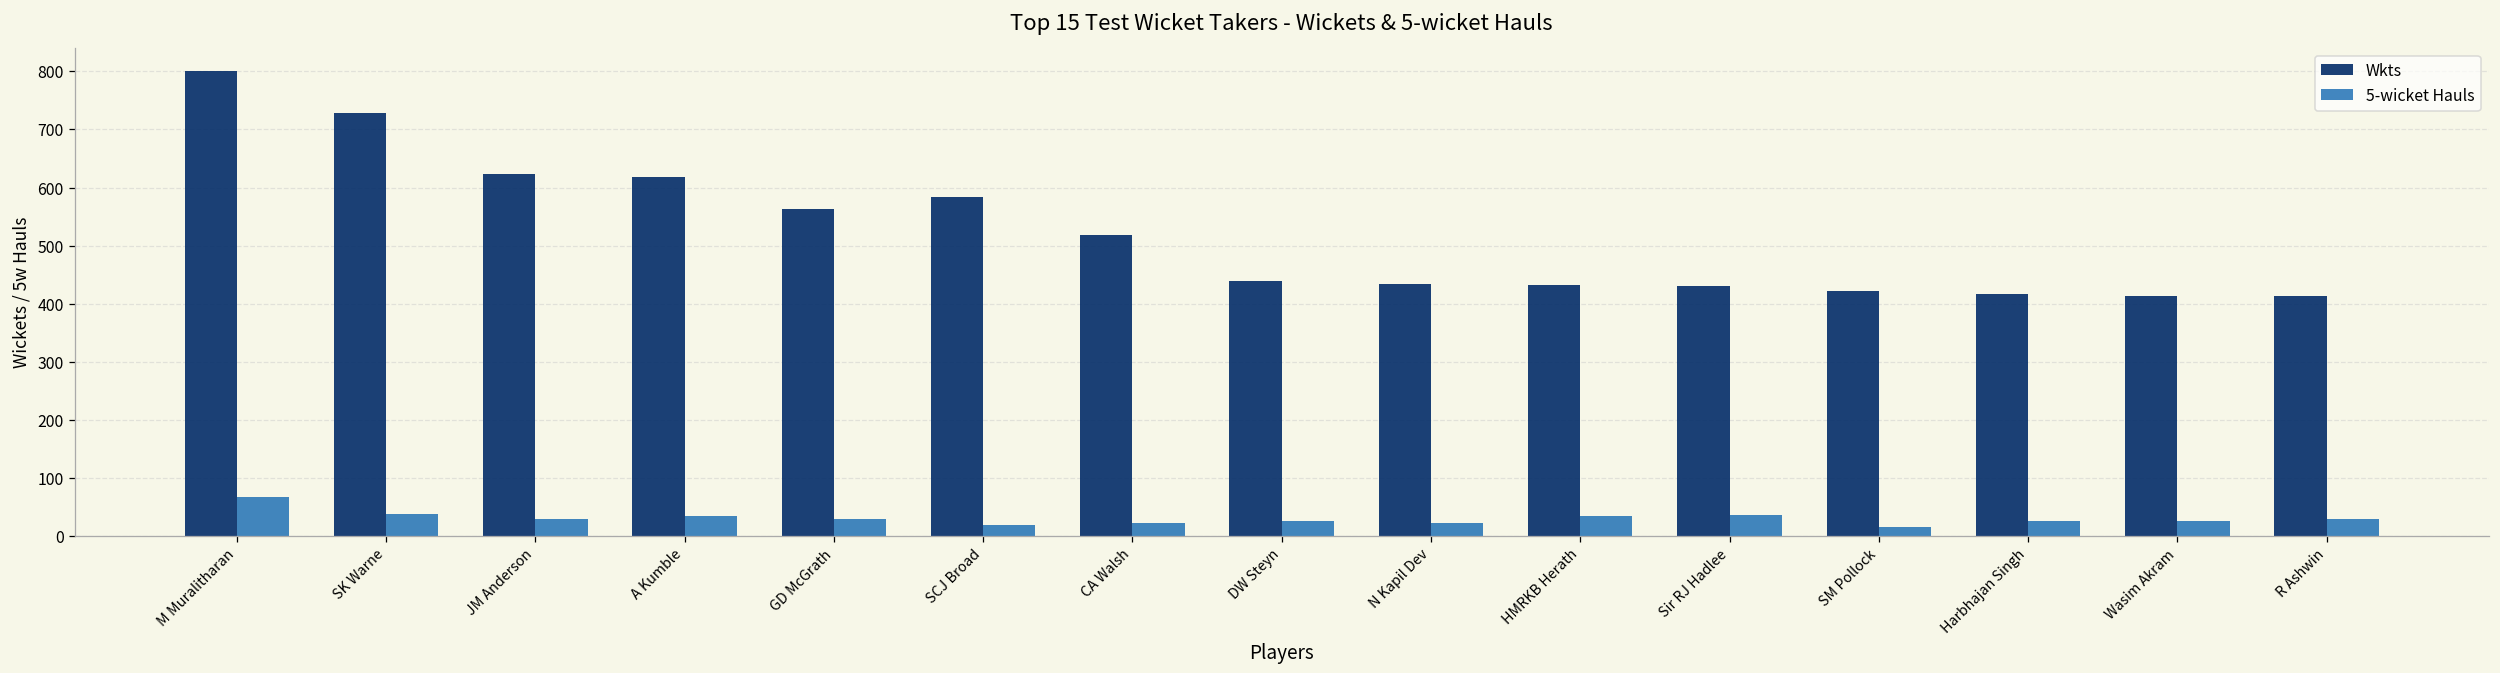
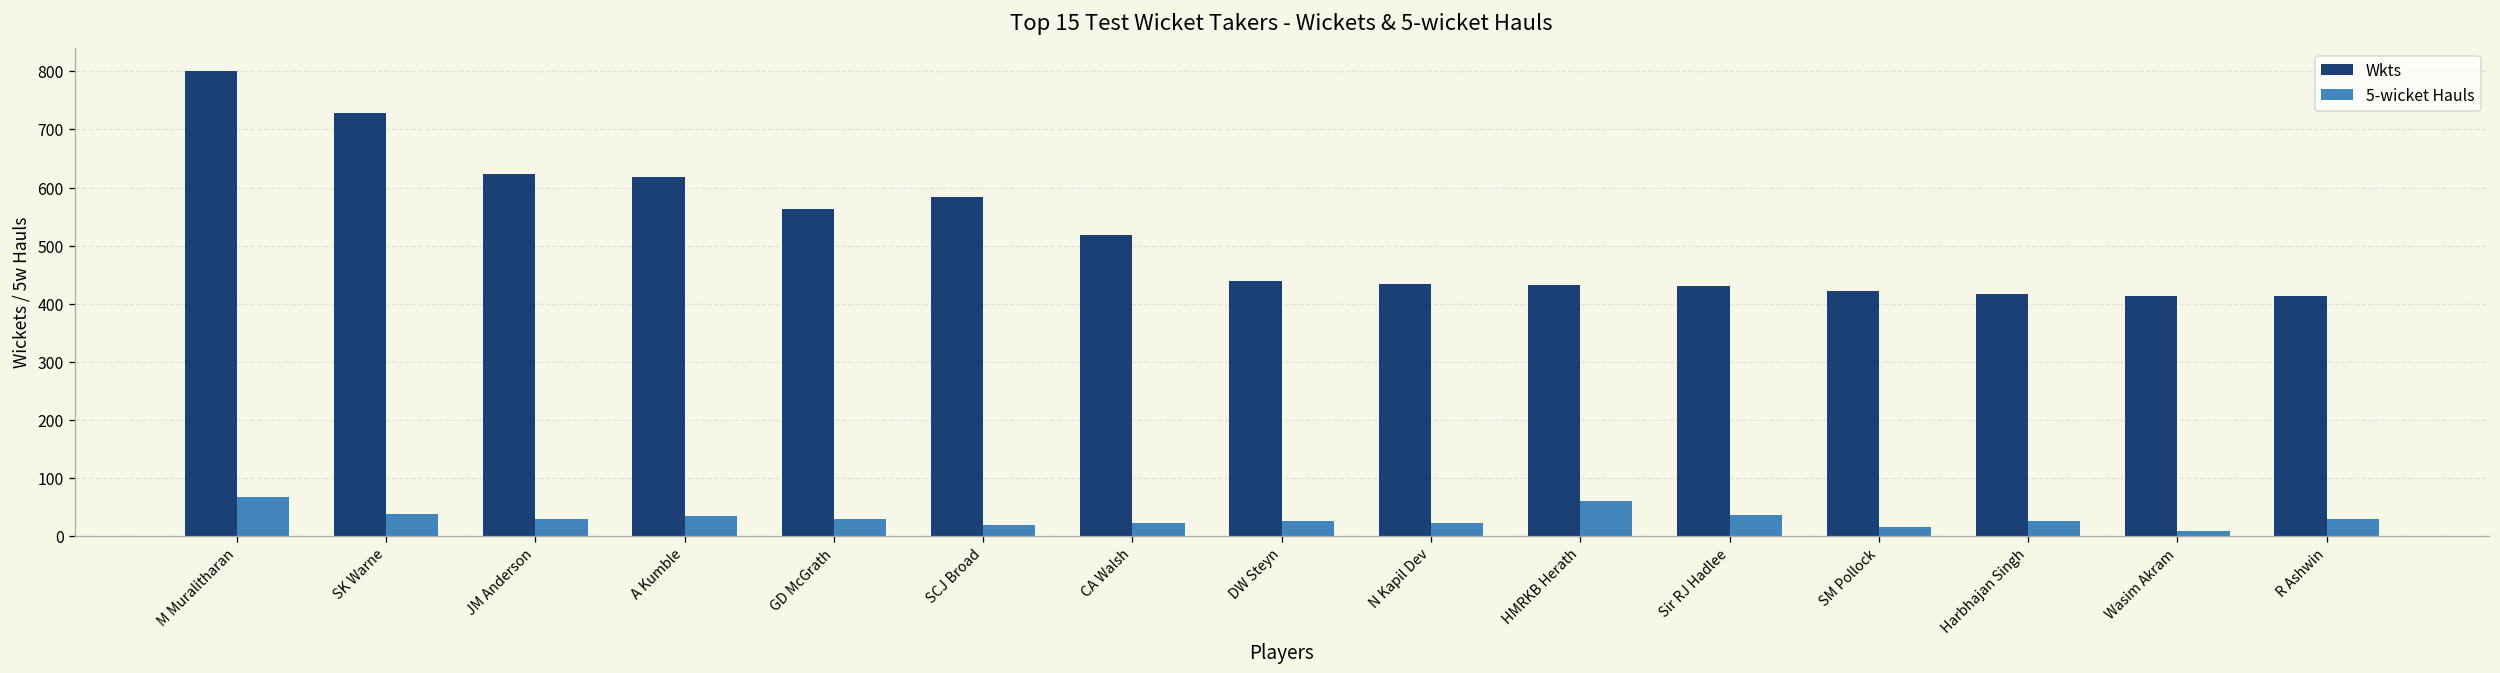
5-wicket Hauls, HMRKB Herath: 30 -> 60
5-wicket Hauls, Wasim Akram: 30 -> 10
